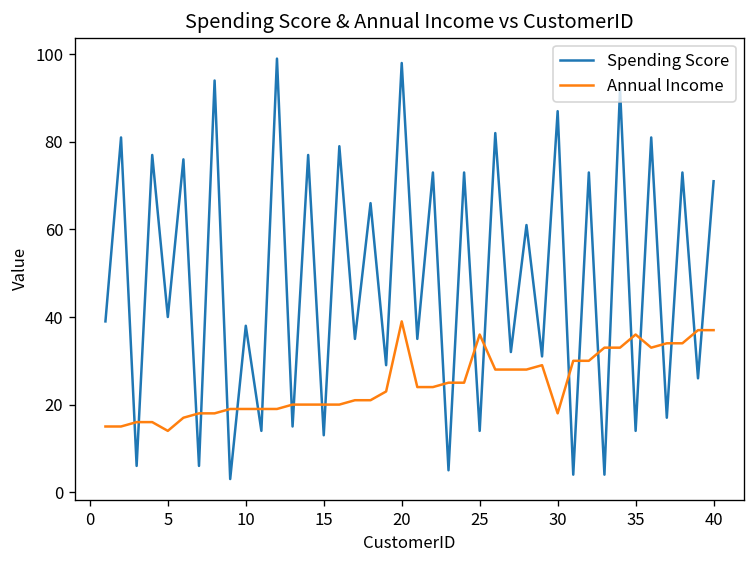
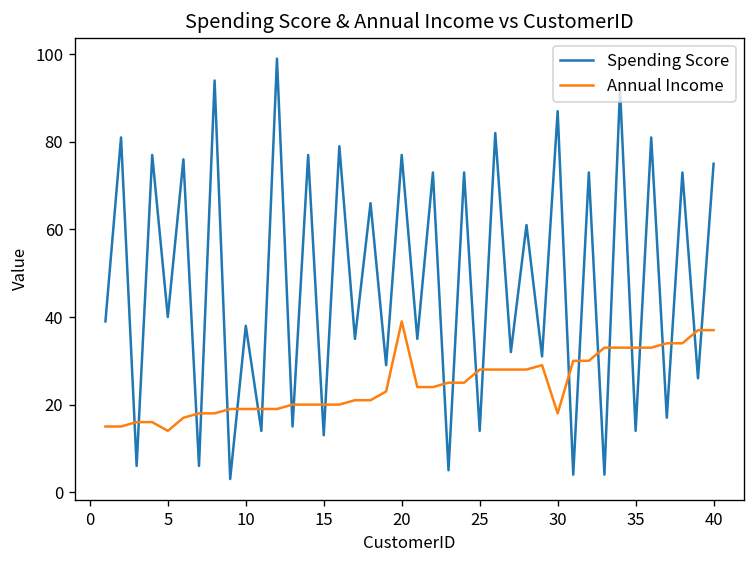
Spending Score, 20: 98 -> 77
Annual Income, 25: 36 -> 28
Annual Income, 35: 36 -> 33
Spending Score, 40: 71 -> 75
